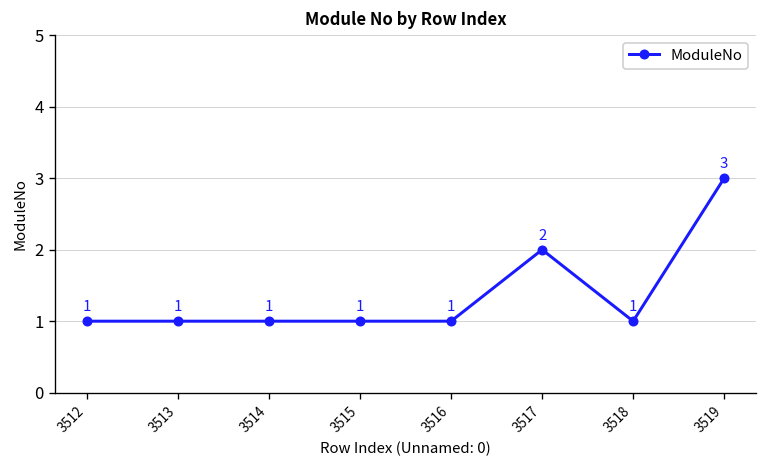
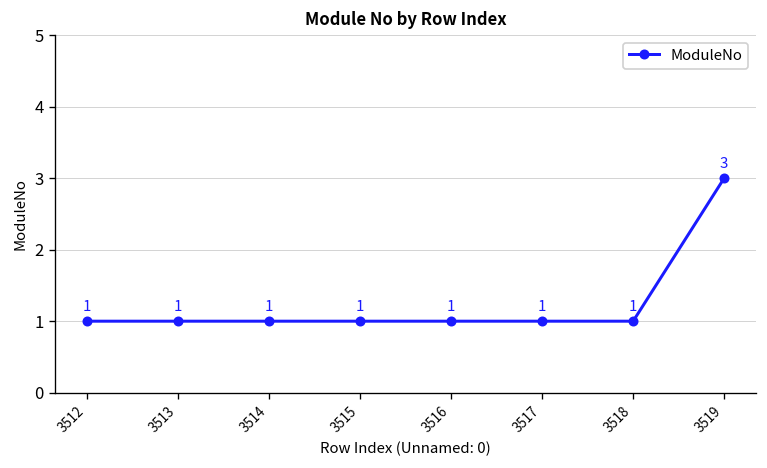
3517: 2 -> 1
